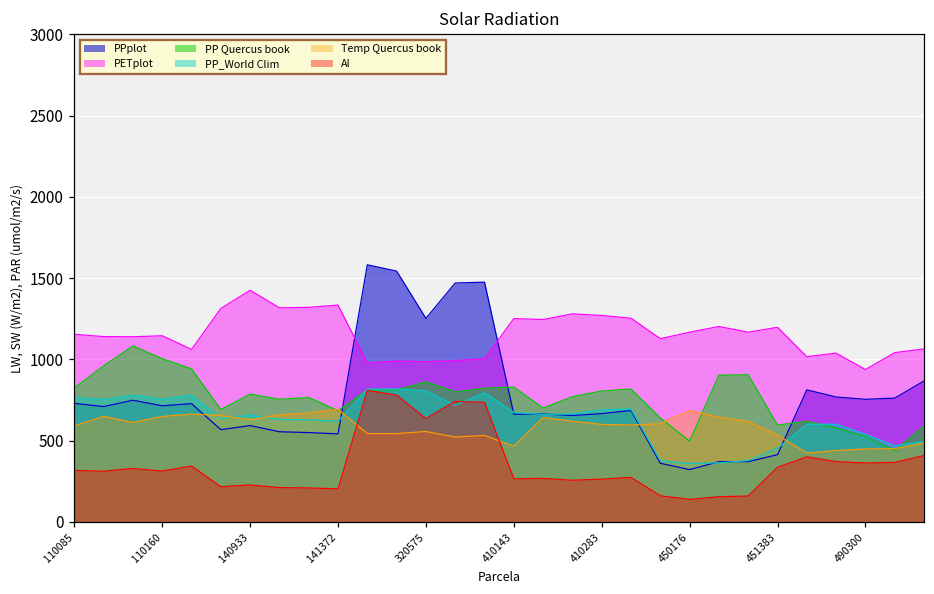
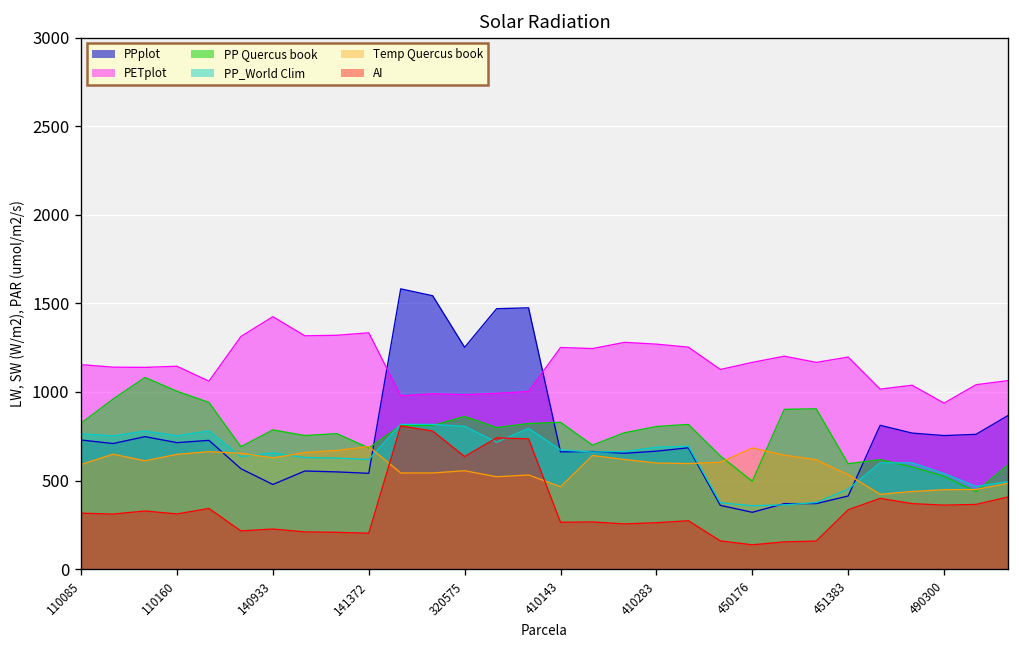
PPplot, 140933: 590 -> 480
